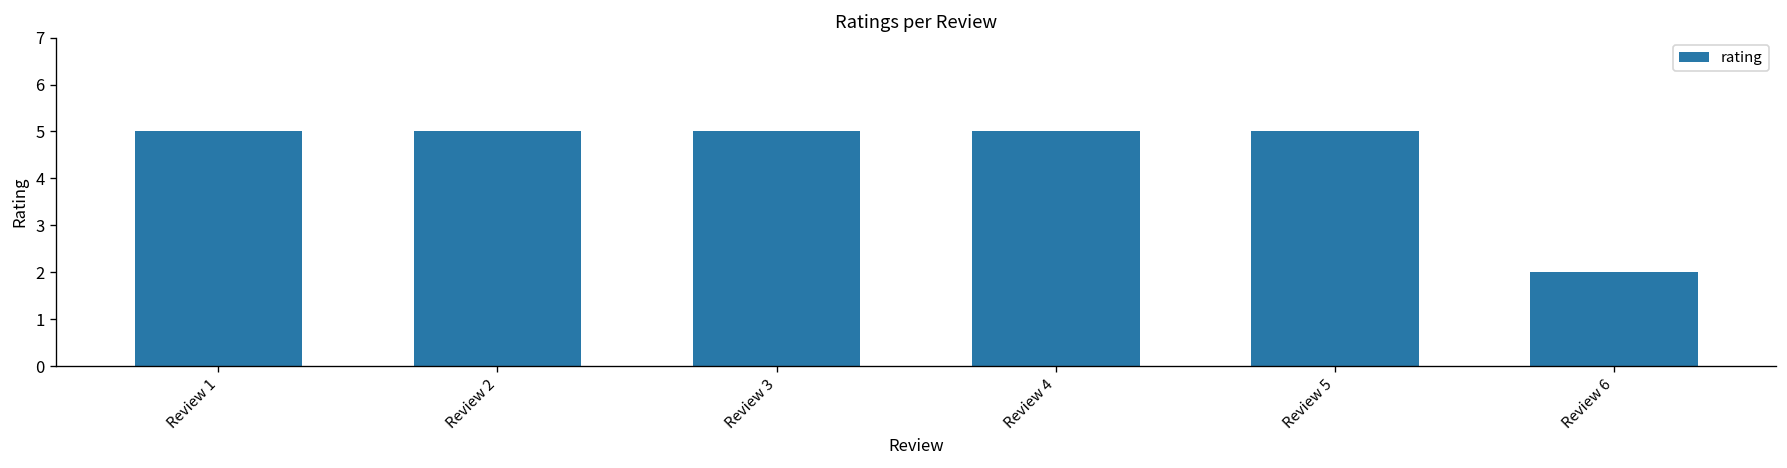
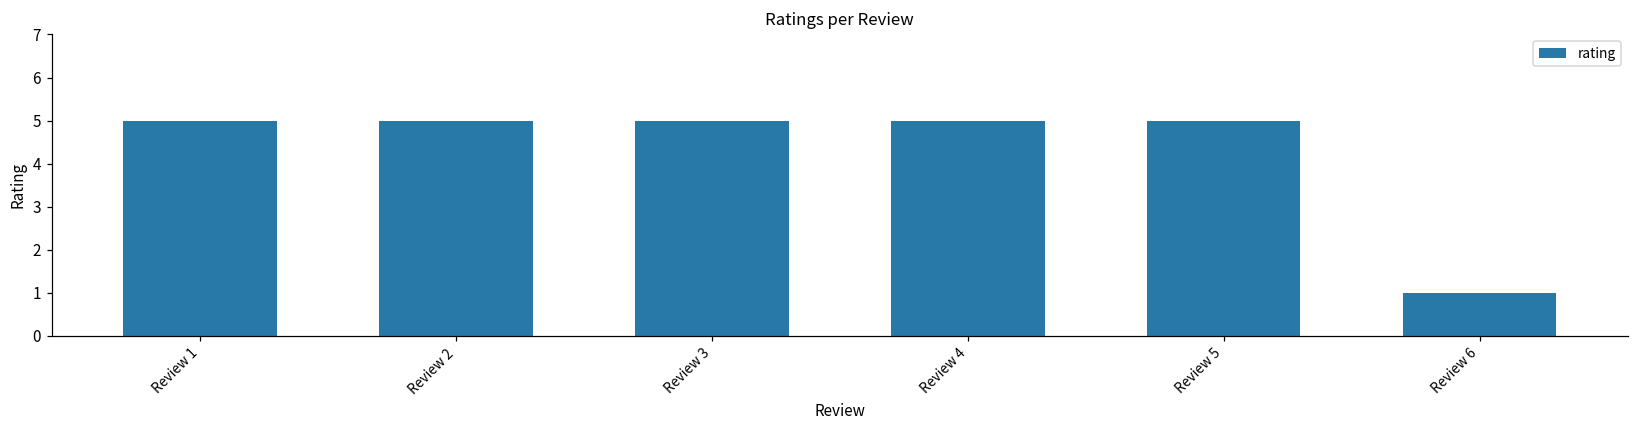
Review 6: 2 -> 1
